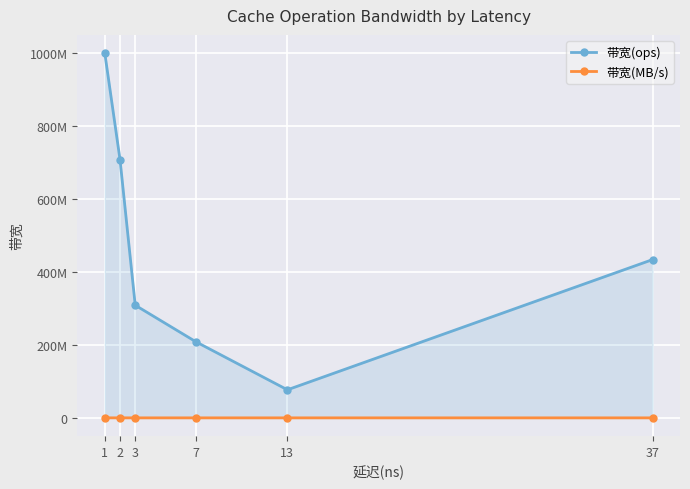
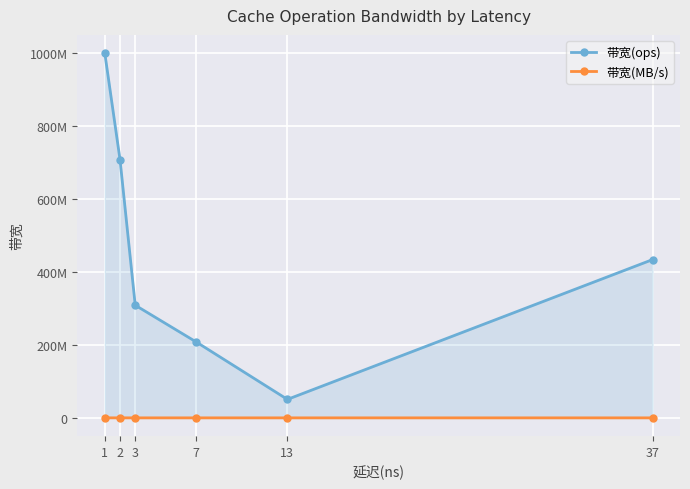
带宽(ops), 13: 80000000 -> 50000000
